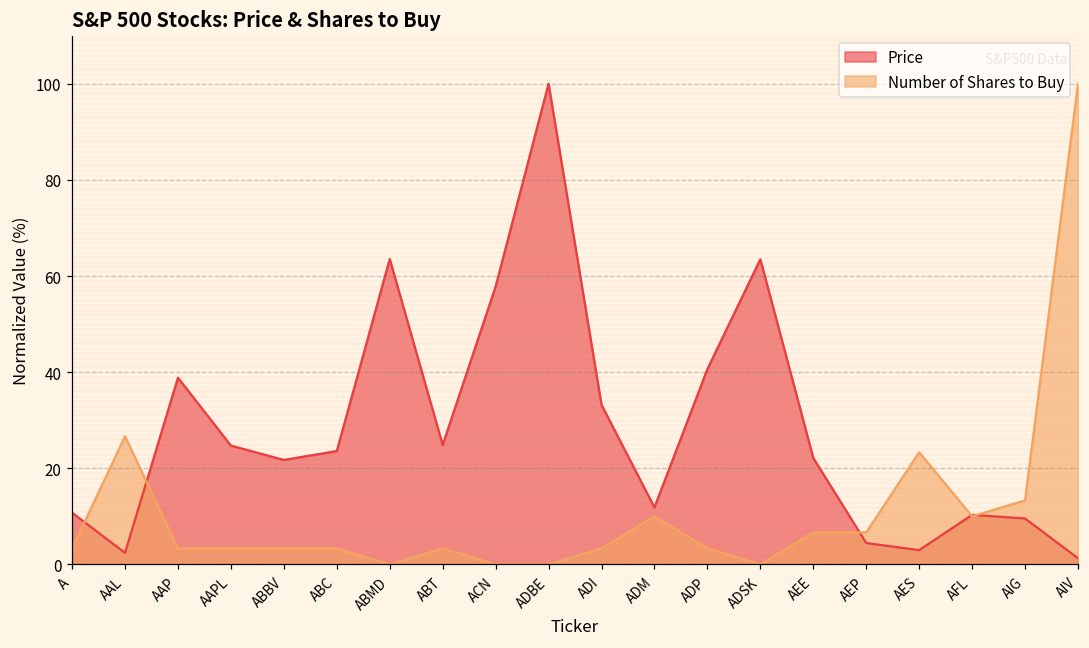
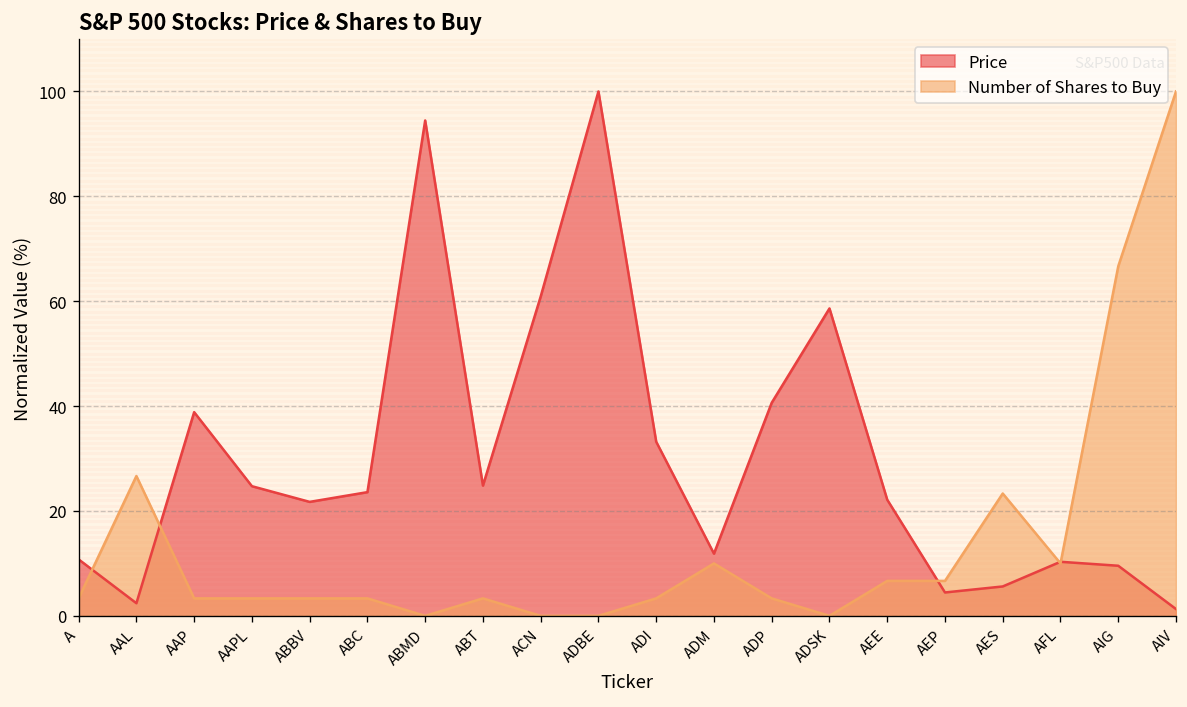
Price, ABMD: 64 -> 94
Price, ACN: 58 -> 61
Price, ADSK: 63 -> 59
Price, AES: 3 -> 6
Number of Shares to Buy, AIG: 13 -> 67
